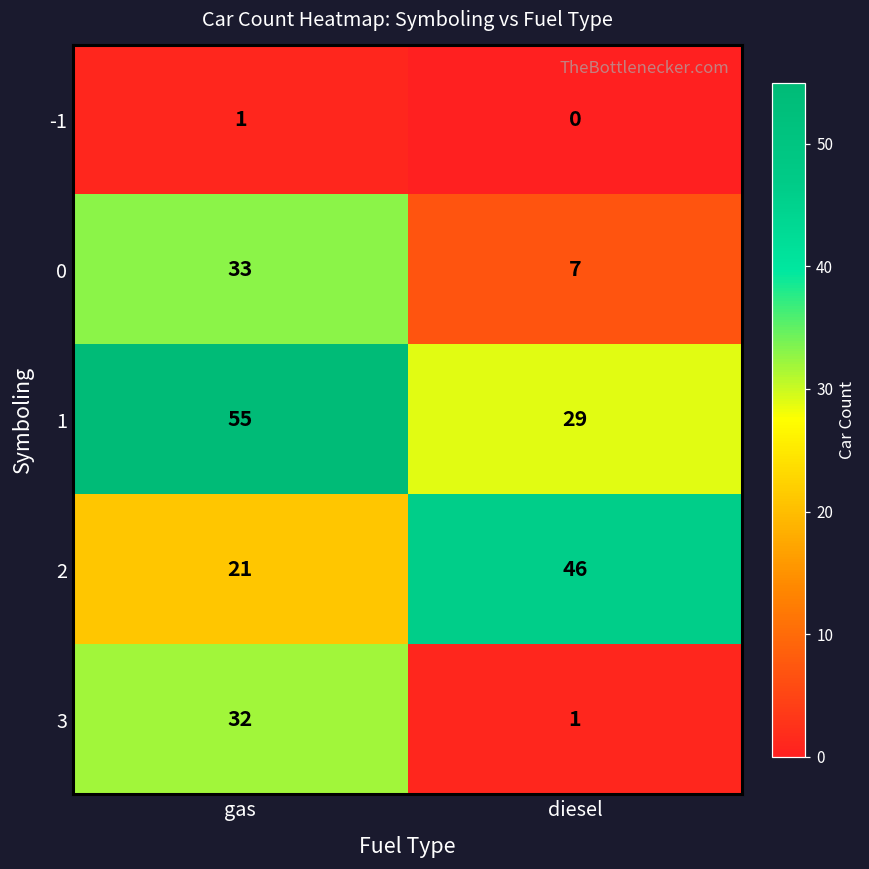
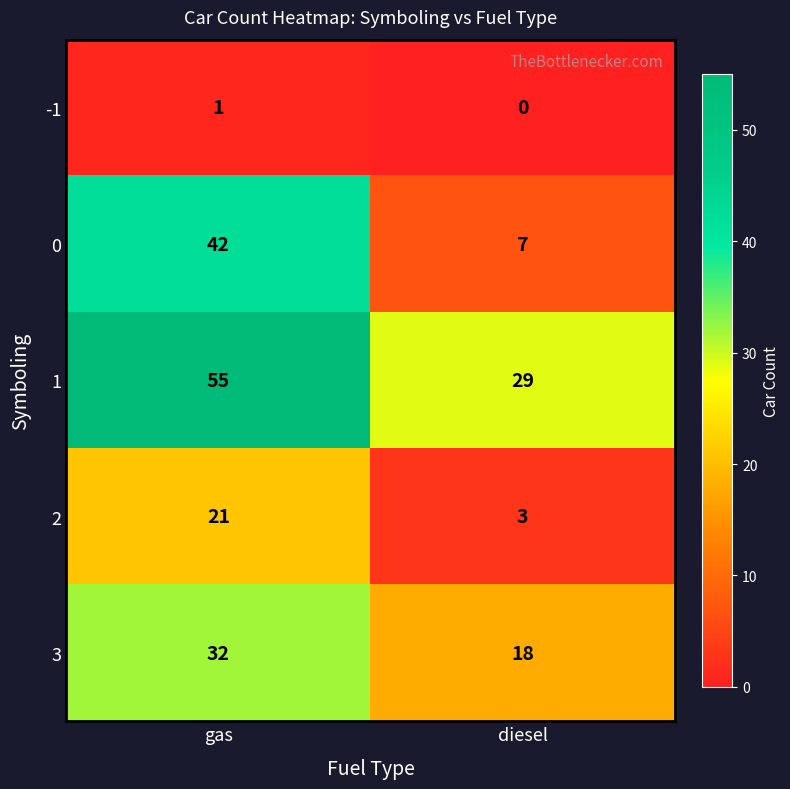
0, gas: 33 -> 42
2, diesel: 46 -> 3
3, diesel: 1 -> 18
